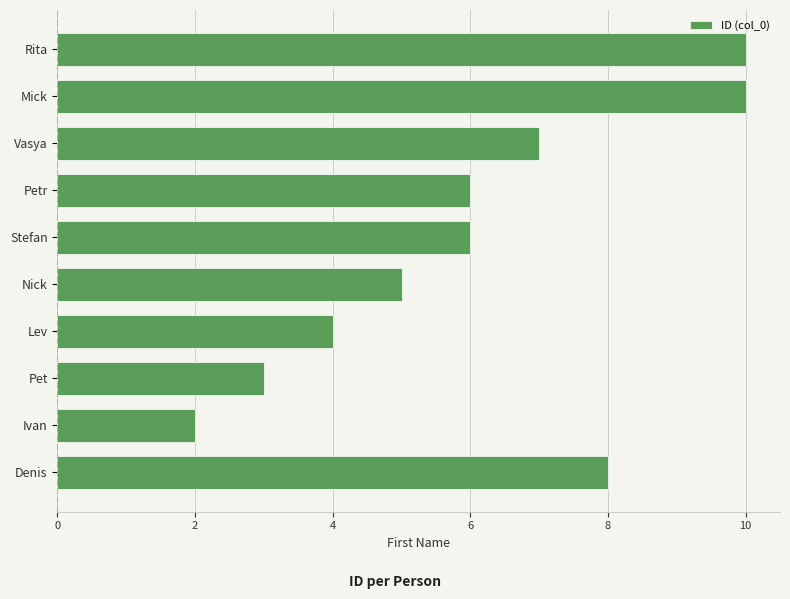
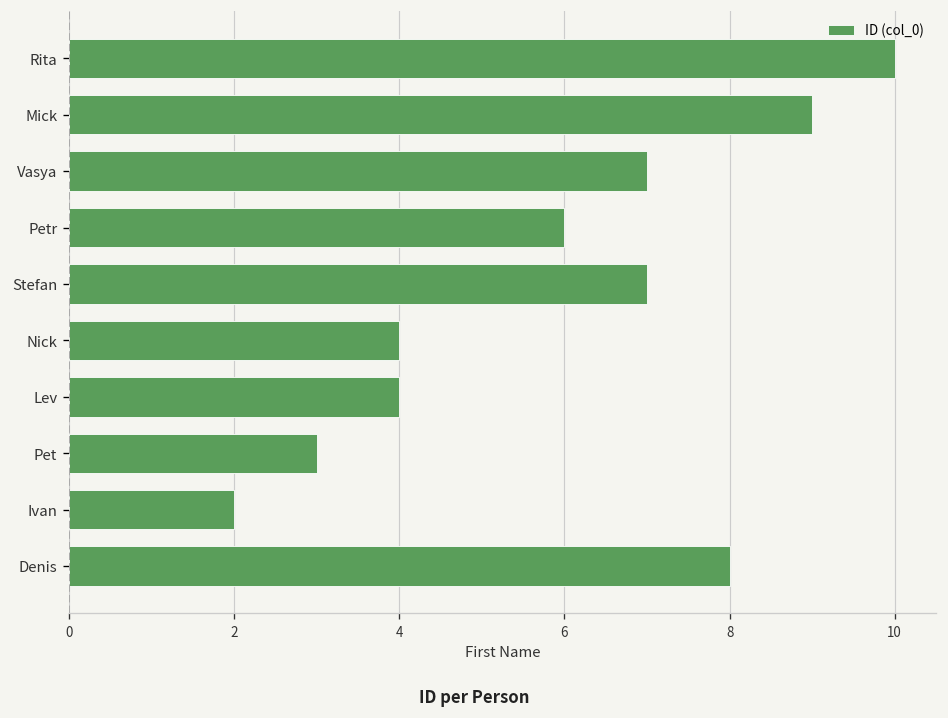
Mick: 10 -> 9
Stefan: 6 -> 7
Nick: 5 -> 4
